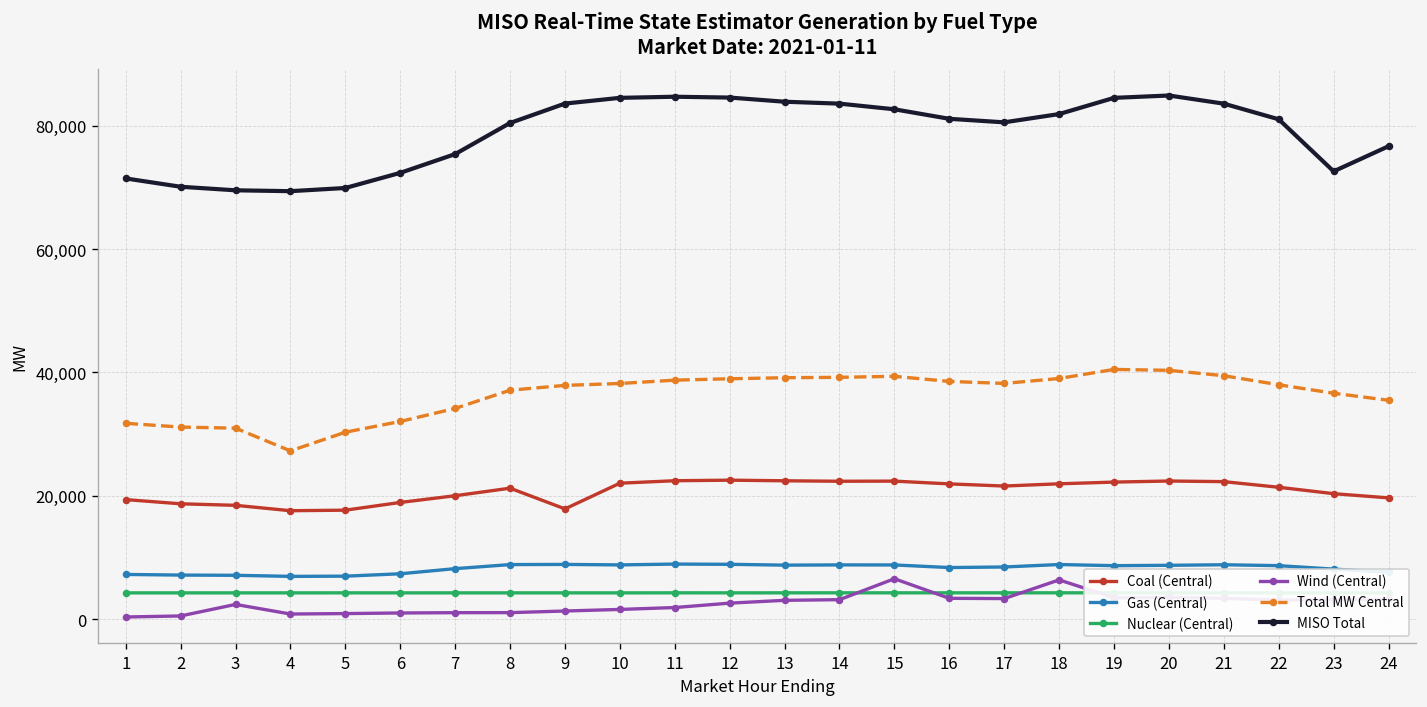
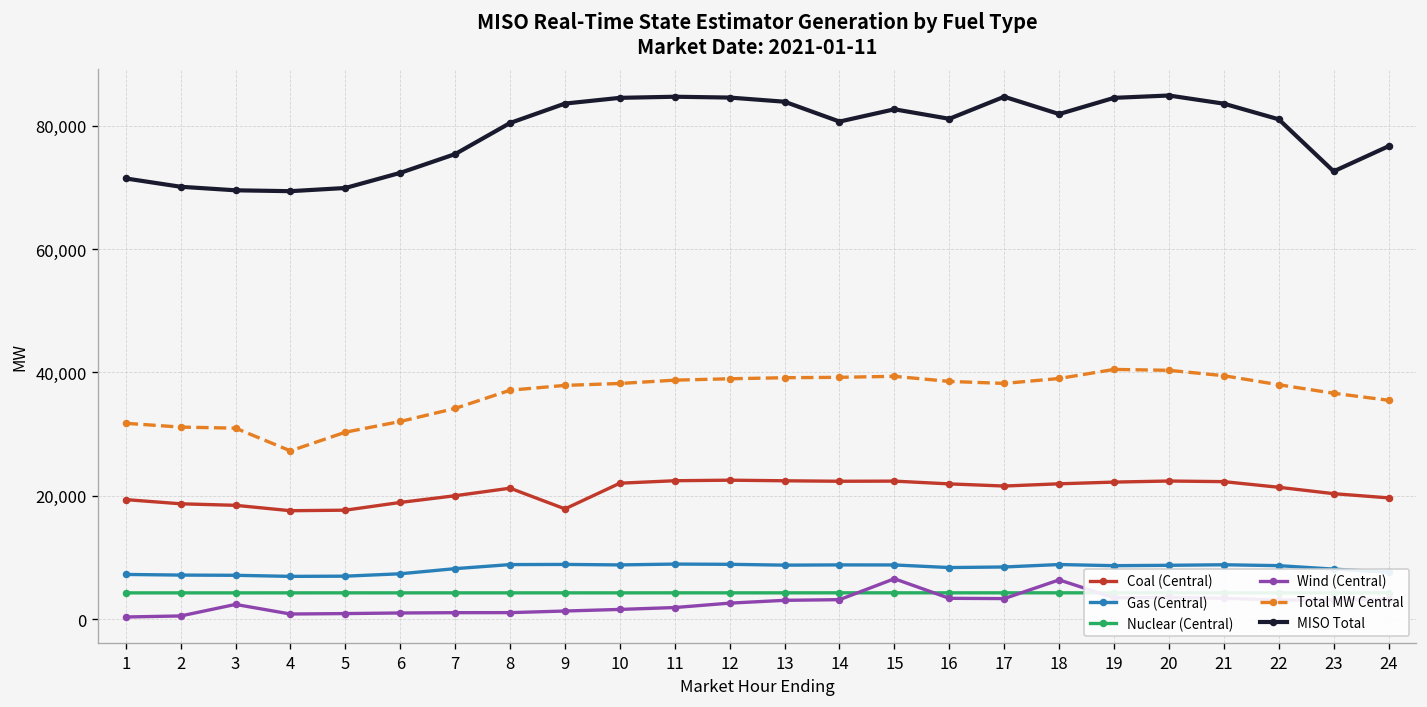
MISO Total, 14: 84,000 -> 81,000
MISO Total, 17: 81,000 -> 85,000
